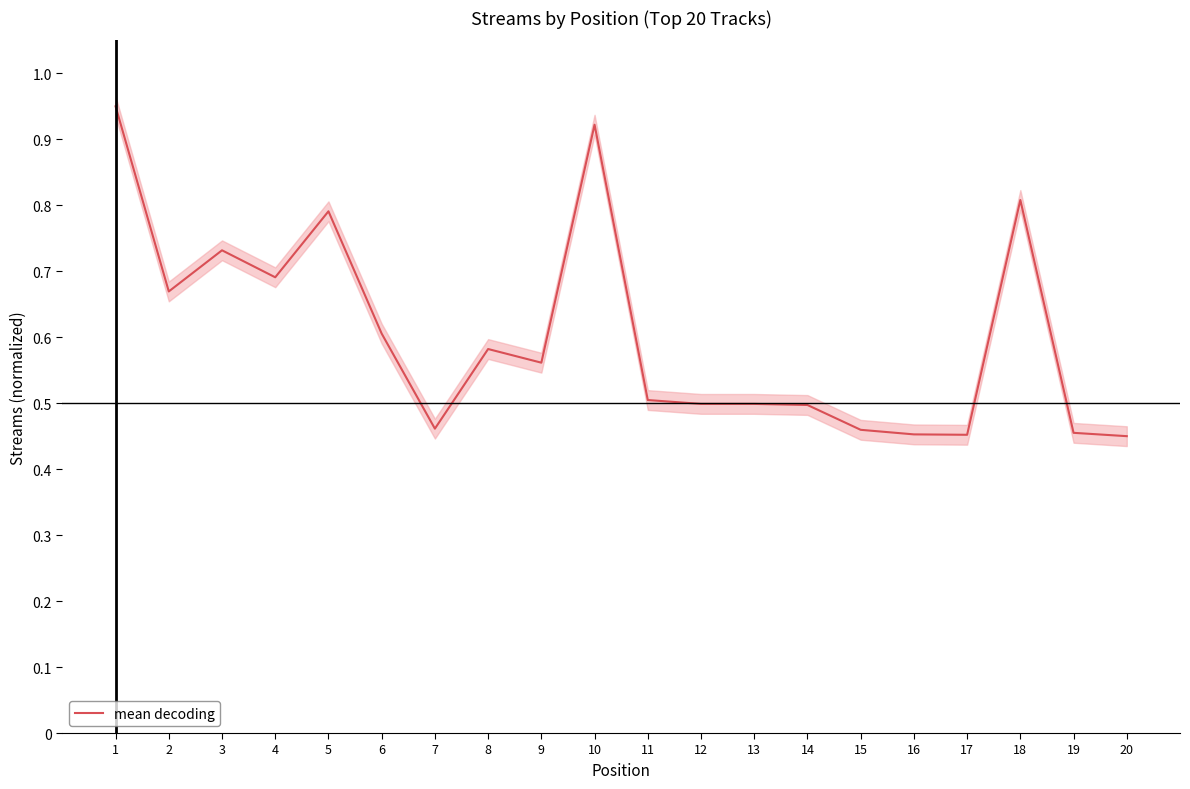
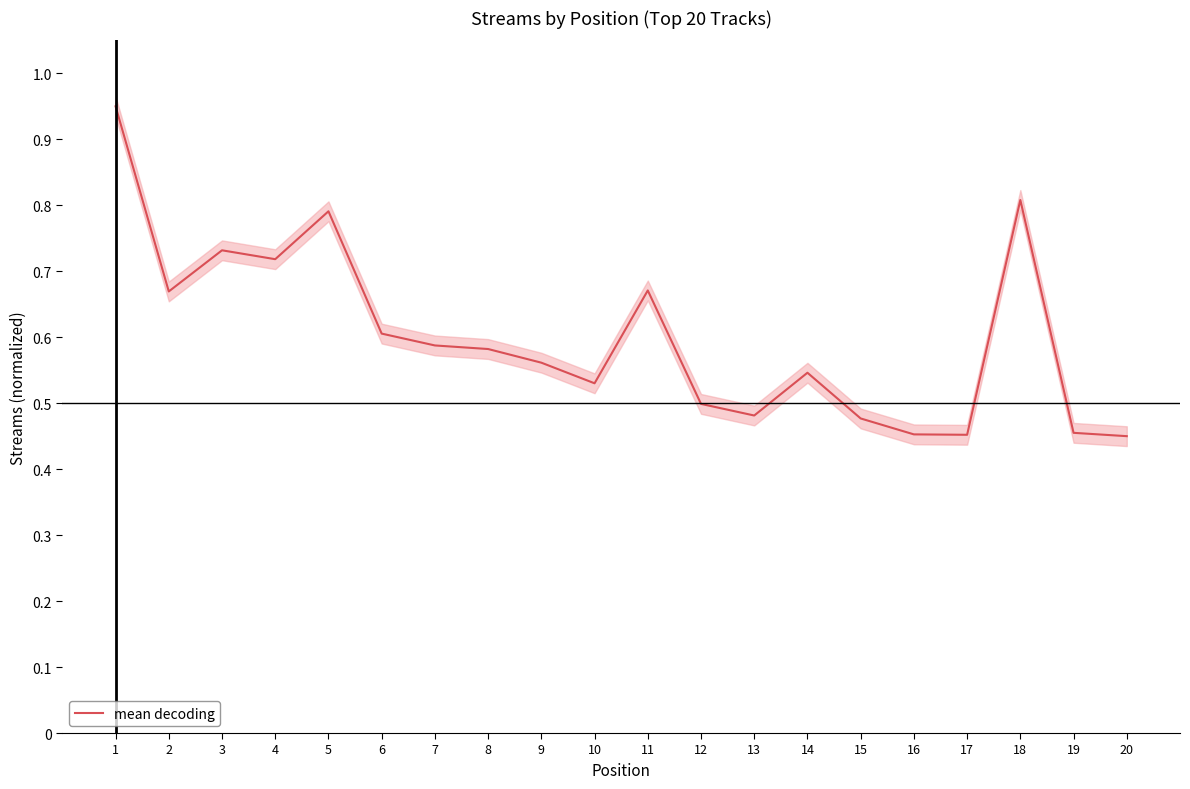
mean decoding, 4: 0.69 -> 0.72
mean decoding, 7: 0.46 -> 0.59
mean decoding, 10: 0.92 -> 0.53
mean decoding, 11: 0.50 -> 0.67
mean decoding, 13: 0.50 -> 0.48
mean decoding, 14: 0.50 -> 0.55
mean decoding, 15: 0.46 -> 0.48
